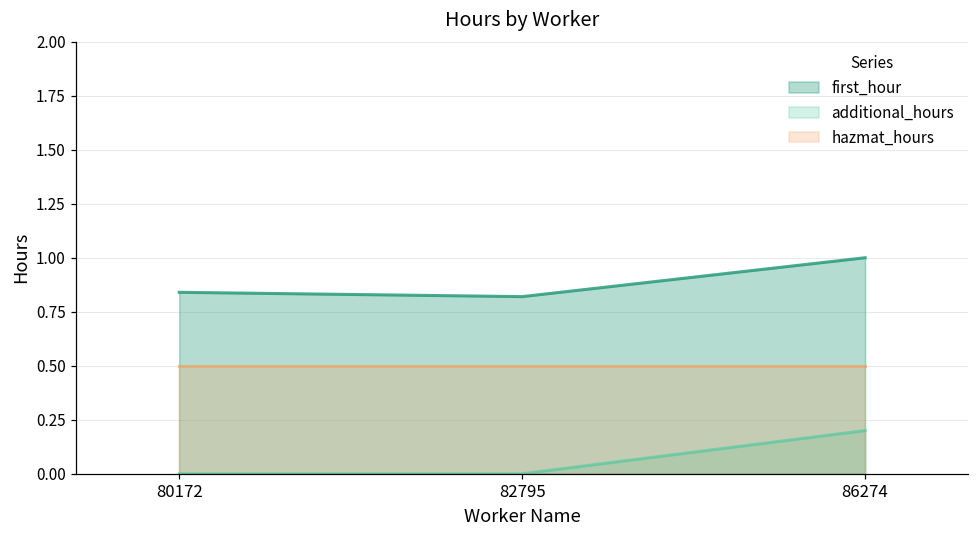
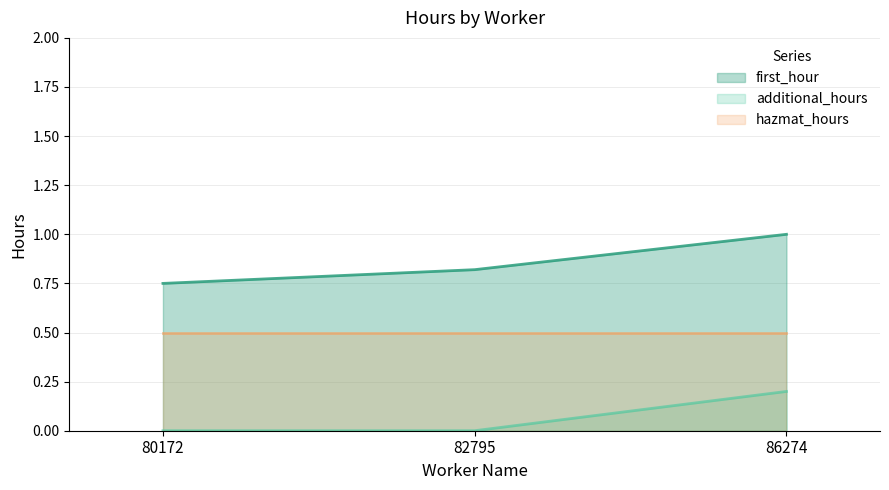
first_hour, 80172: 0.84 -> 0.75
